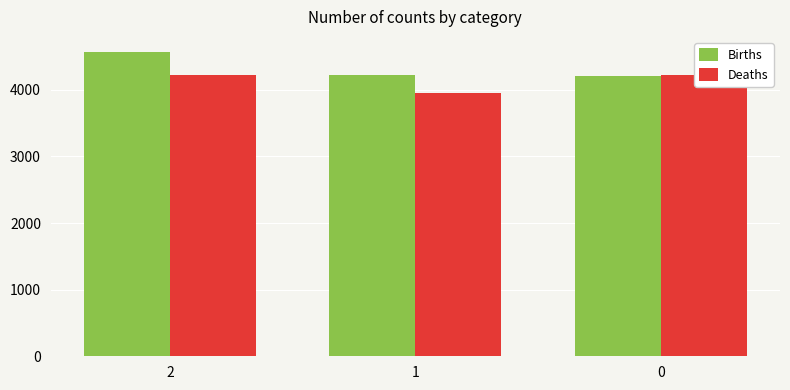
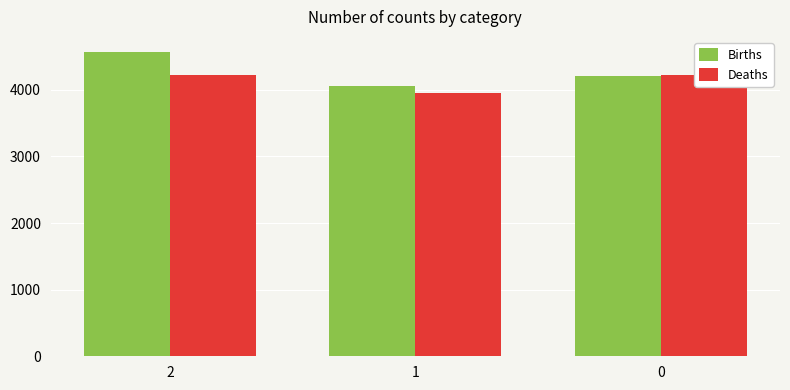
Births, 1: 4200 -> 4100
